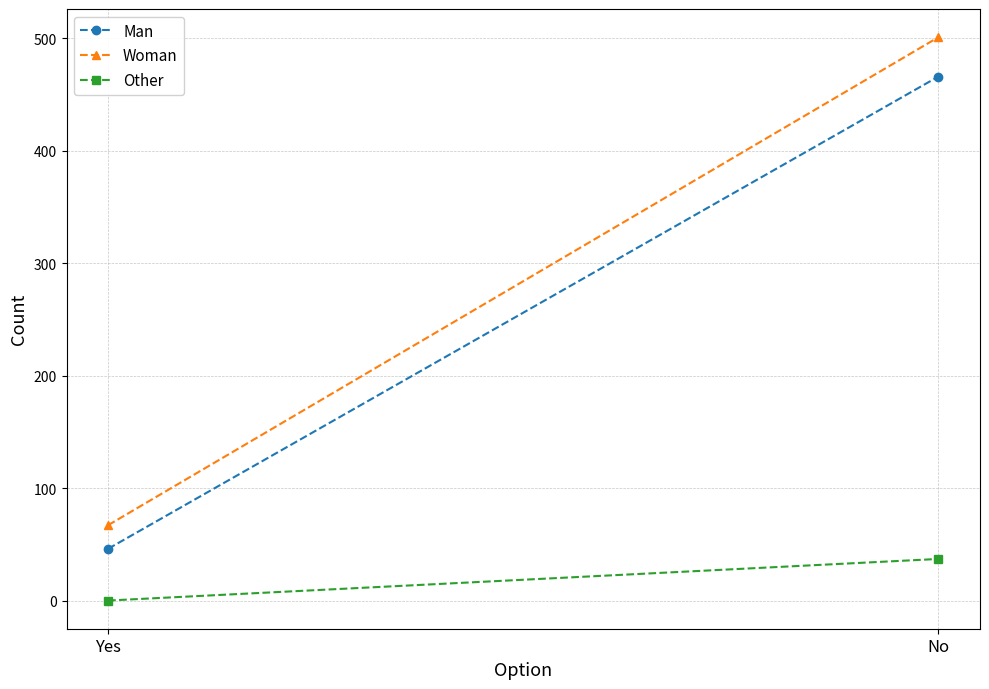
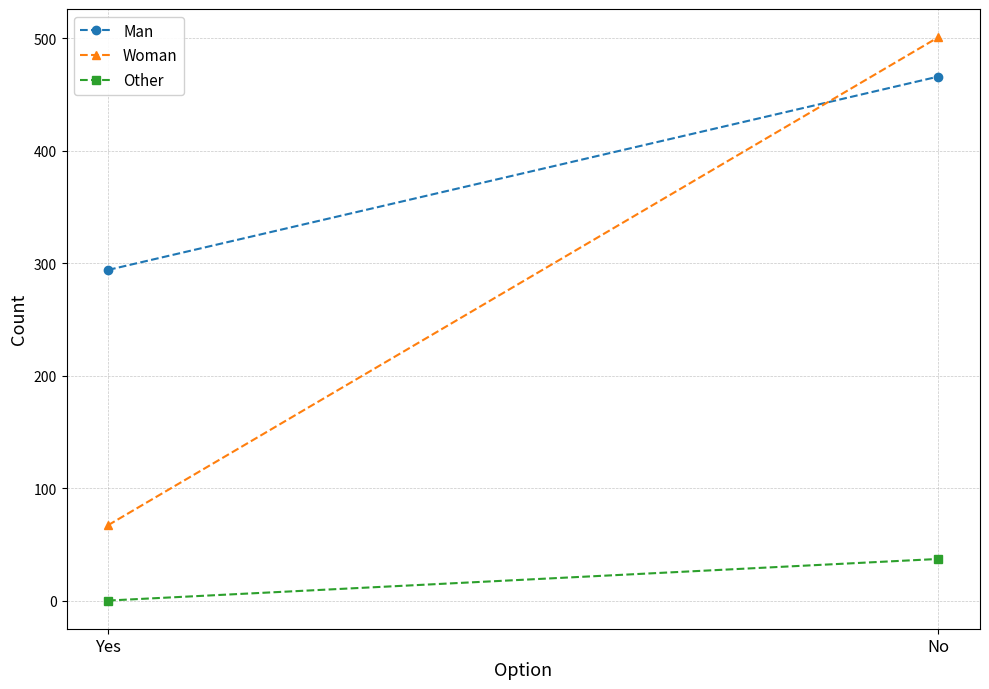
Man, Yes: 46 -> 294
